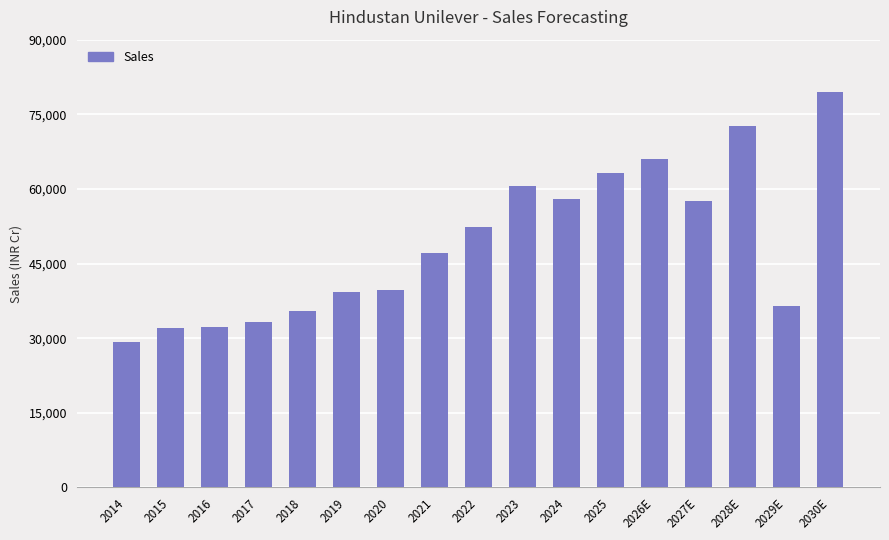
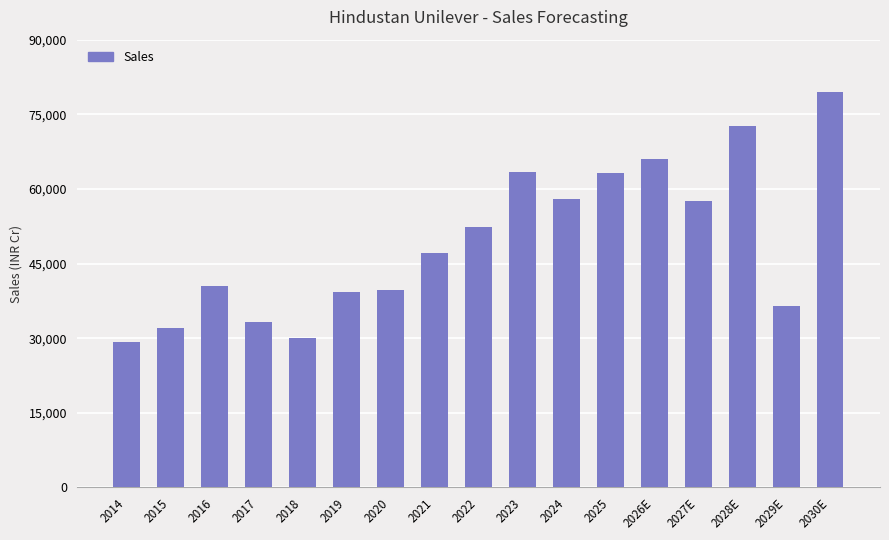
2016: 32,000 -> 40,000
2018: 36,000 -> 30,000
2023: 61,000 -> 63,000
